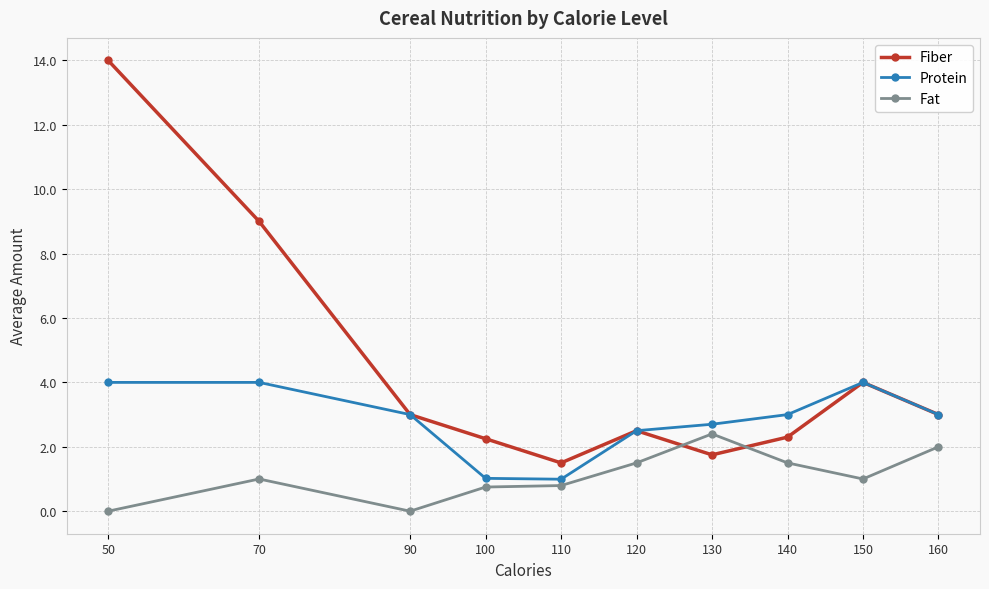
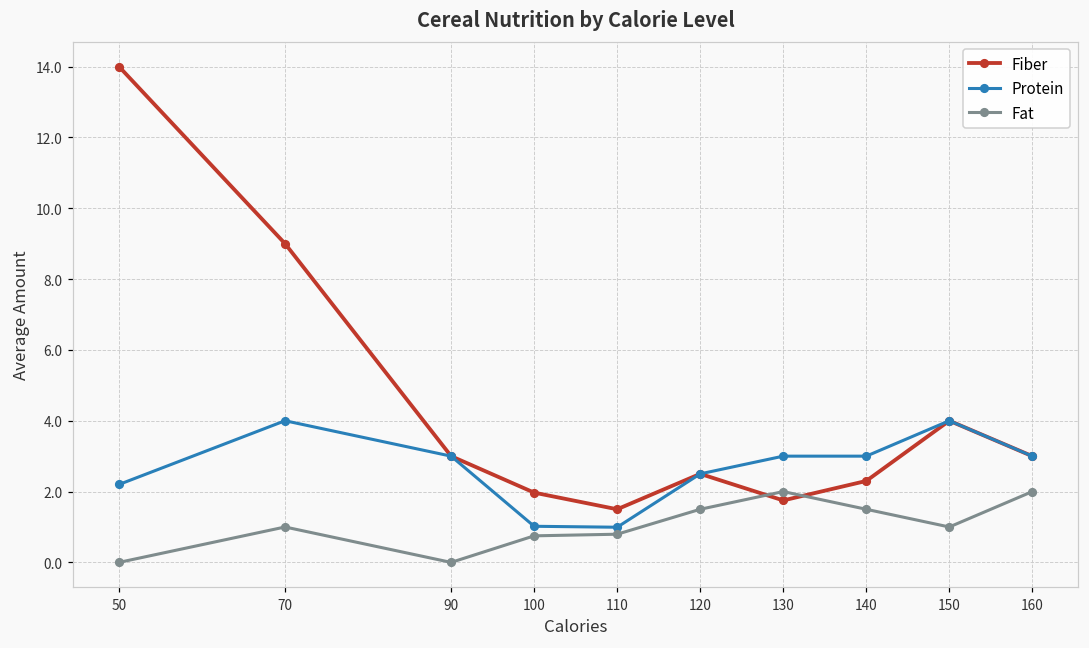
Protein, 50: 4.0 -> 2.2
Fiber, 100: 2.3 -> 2.0
Protein, 130: 2.7 -> 3.0
Fat, 130: 2.4 -> 2.0
